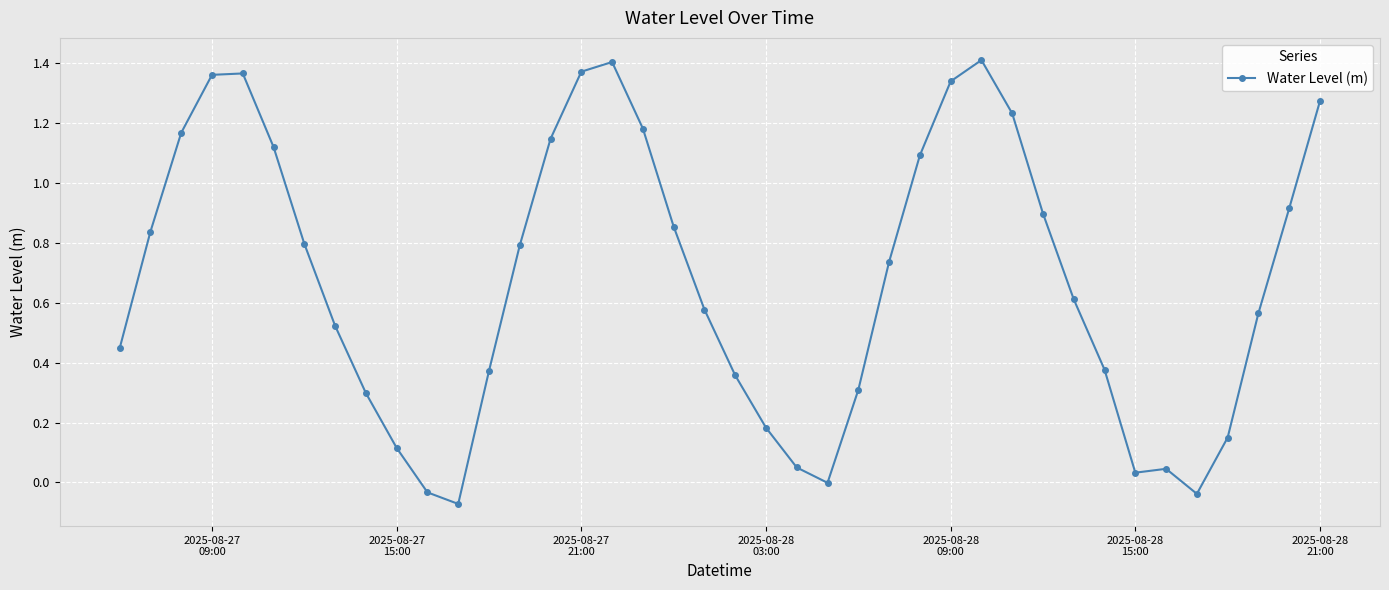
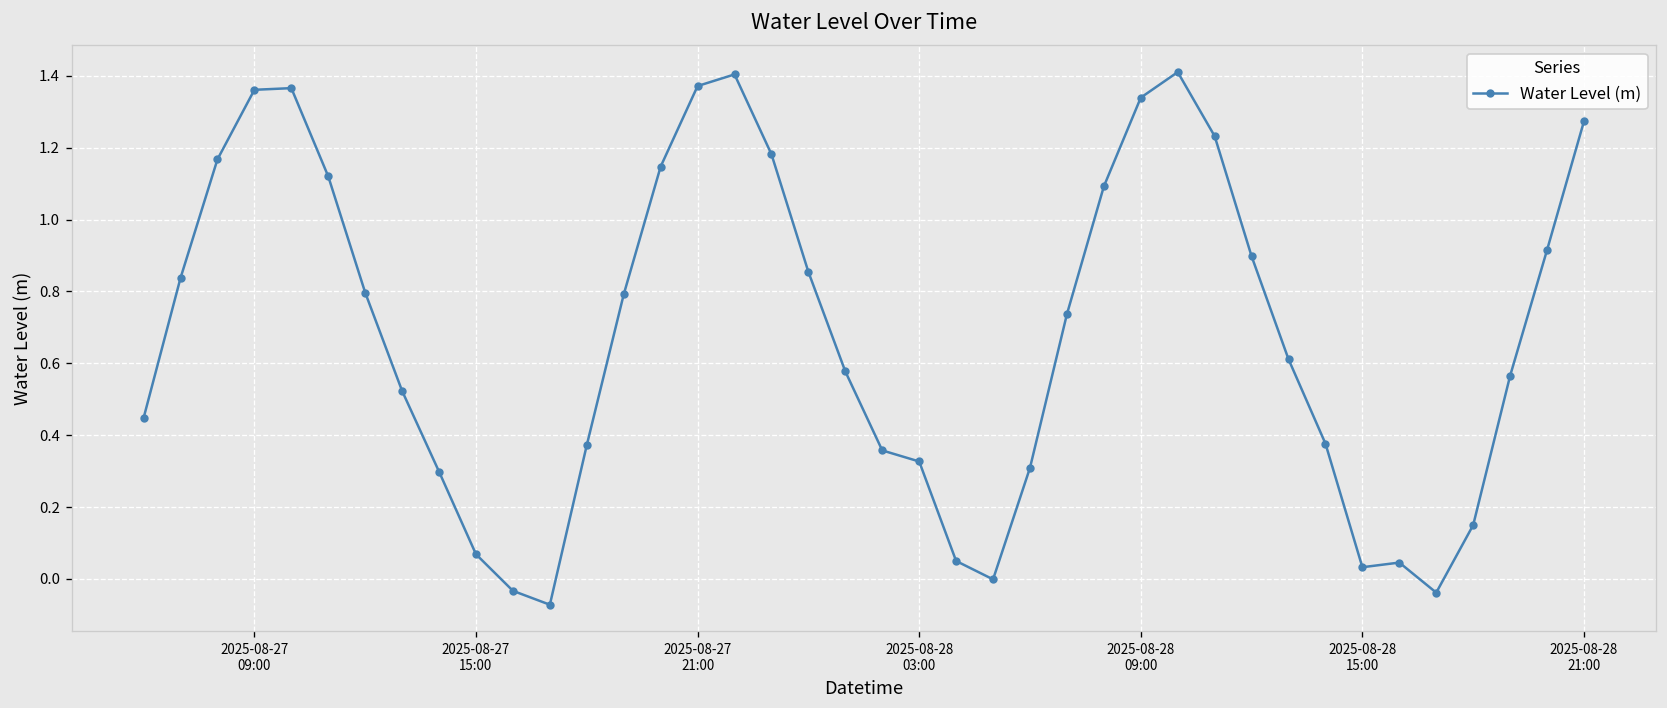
2025-08-27 15:00: 0.12 -> 0.07
2025-08-28 03:00: 0.18 -> 0.33
